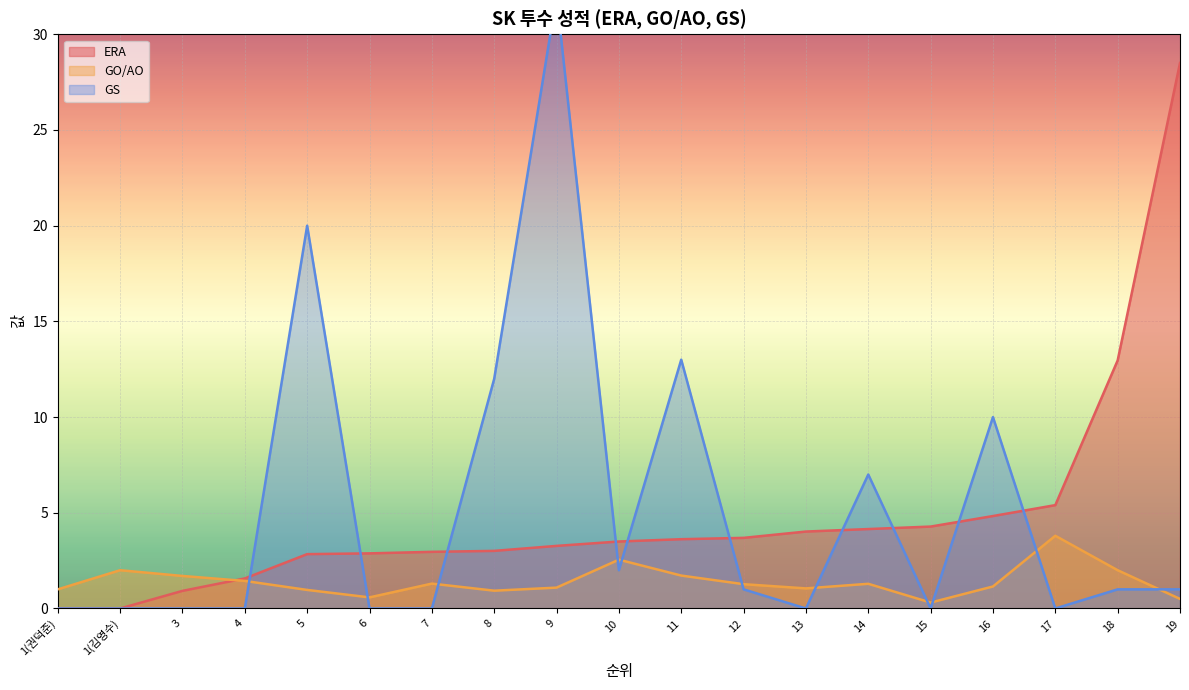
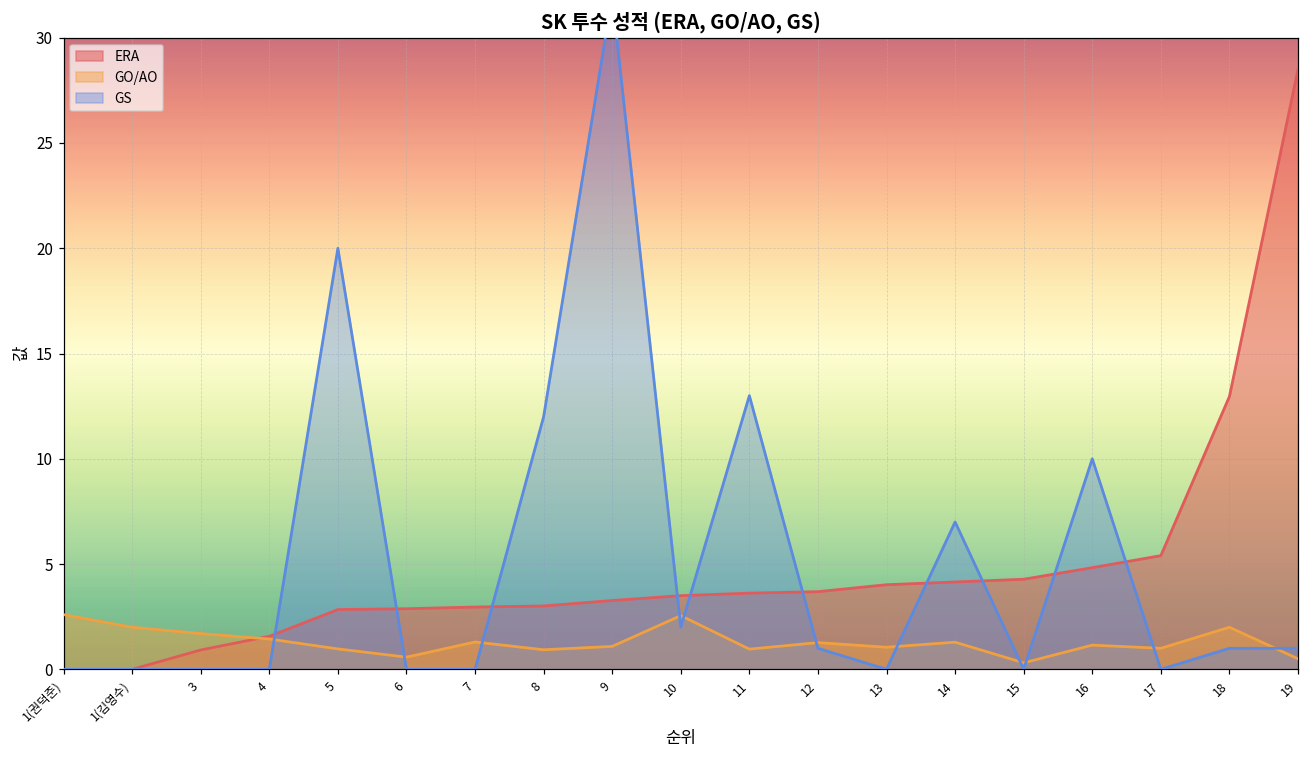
GO/AO, 1(권덕준): 1.0 -> 2.6
GO/AO, 11: 1.7 -> 1.0
GO/AO, 17: 3.8 -> 1.0
